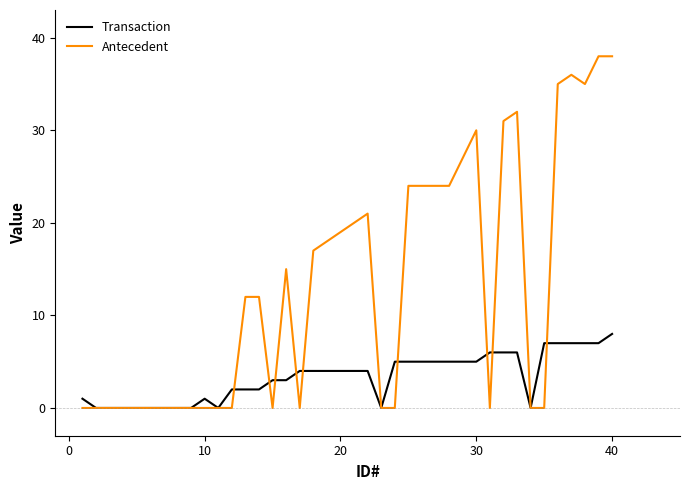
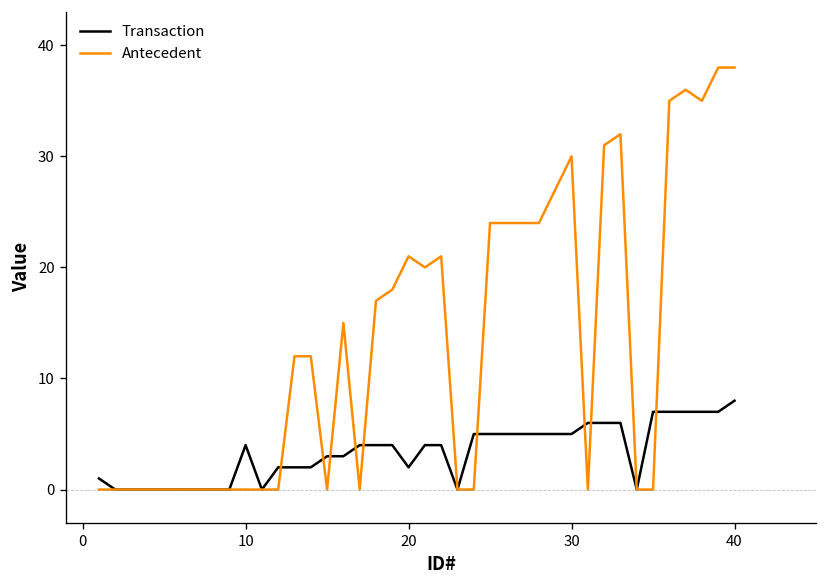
Transaction, 10: 1 -> 4
Transaction, 20: 4 -> 2
Antecedent, 20: 19 -> 21
